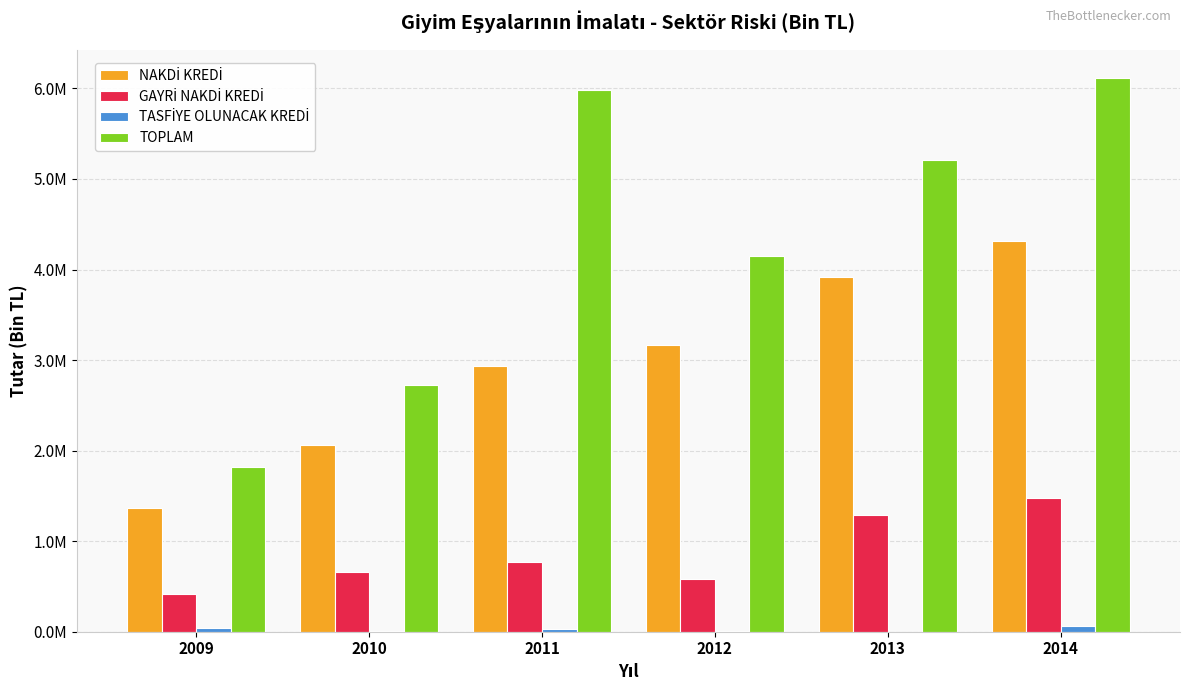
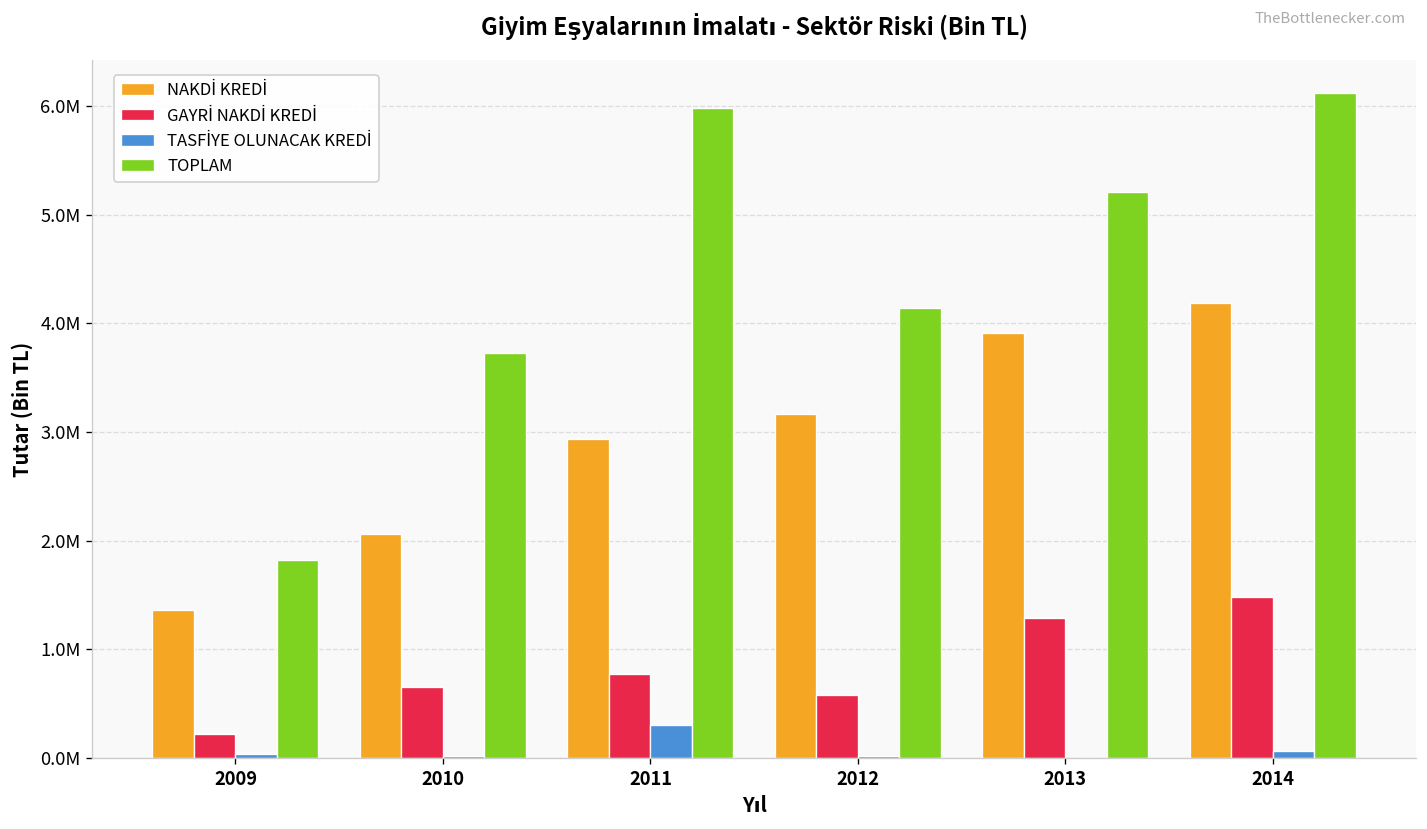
GAYRİ NAKDİ KREDİ, 2009: 400000 -> 200000
TOPLAM, 2010: 2700000 -> 3700000
TASFİYE OLUNACAK KREDİ, 2011: 0 -> 300000
NAKDİ KREDİ, 2014: 4300000 -> 4200000
